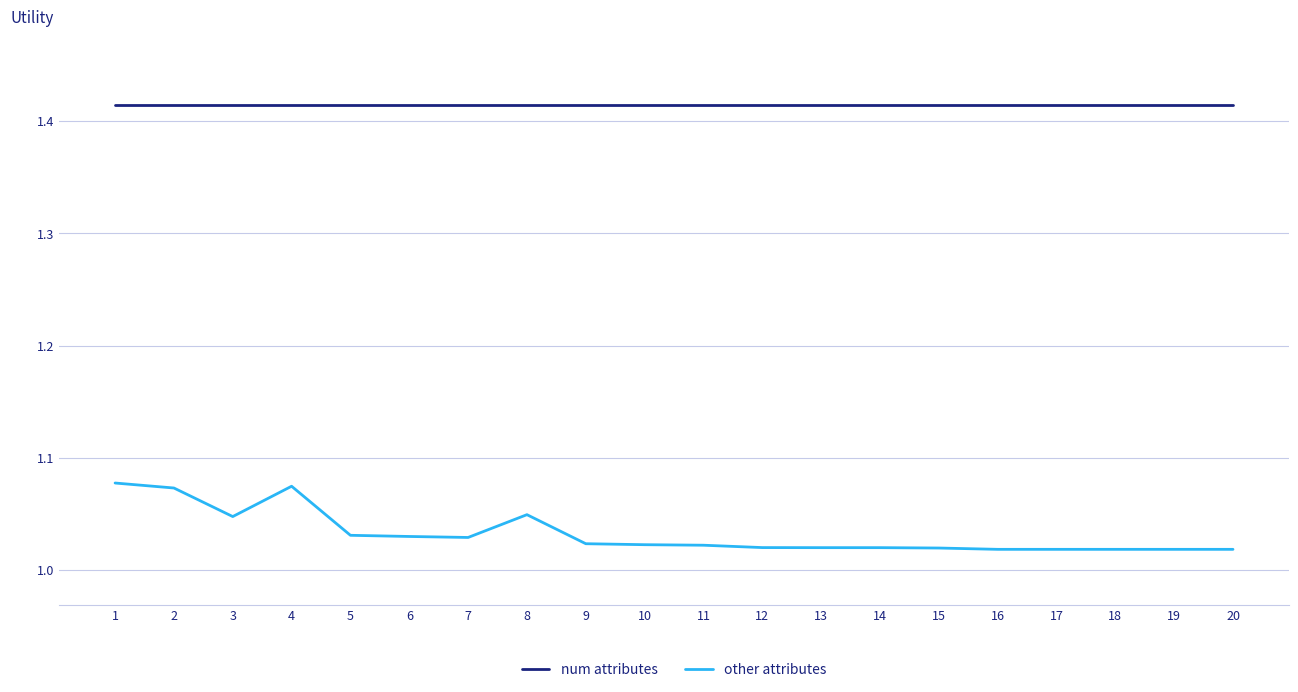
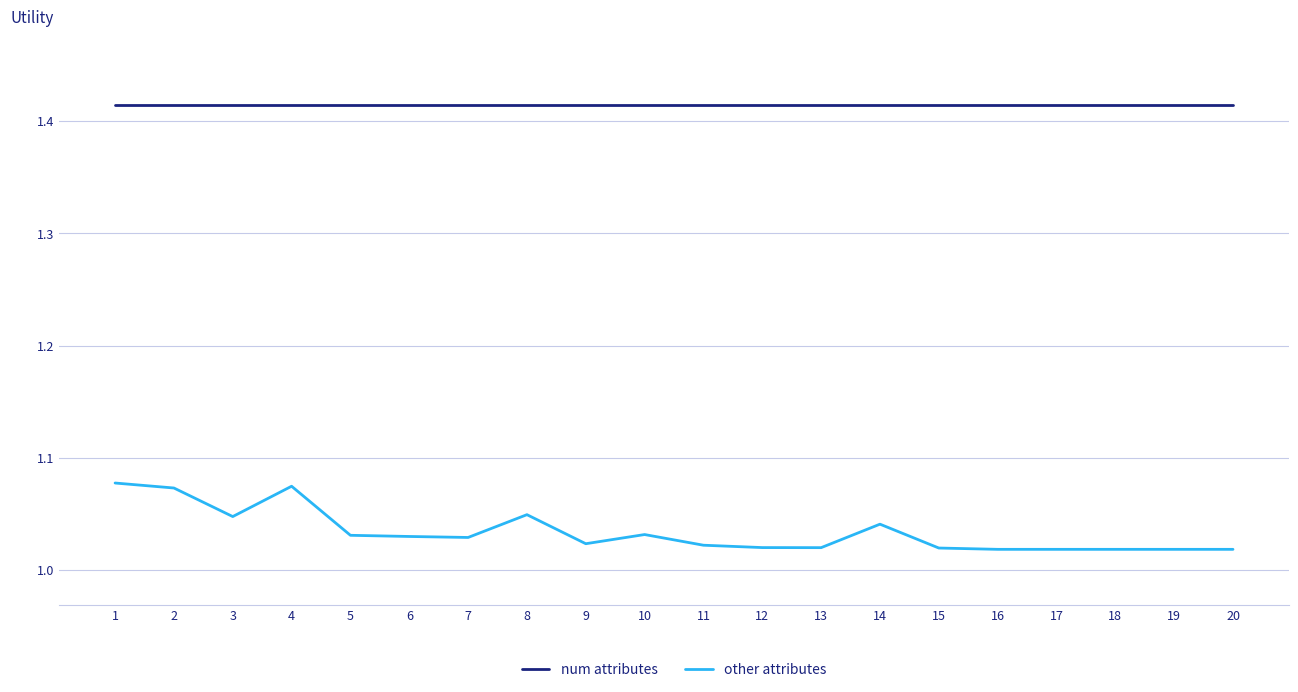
other attributes, 10: 1.023 -> 1.032
other attributes, 14: 1.020 -> 1.041
